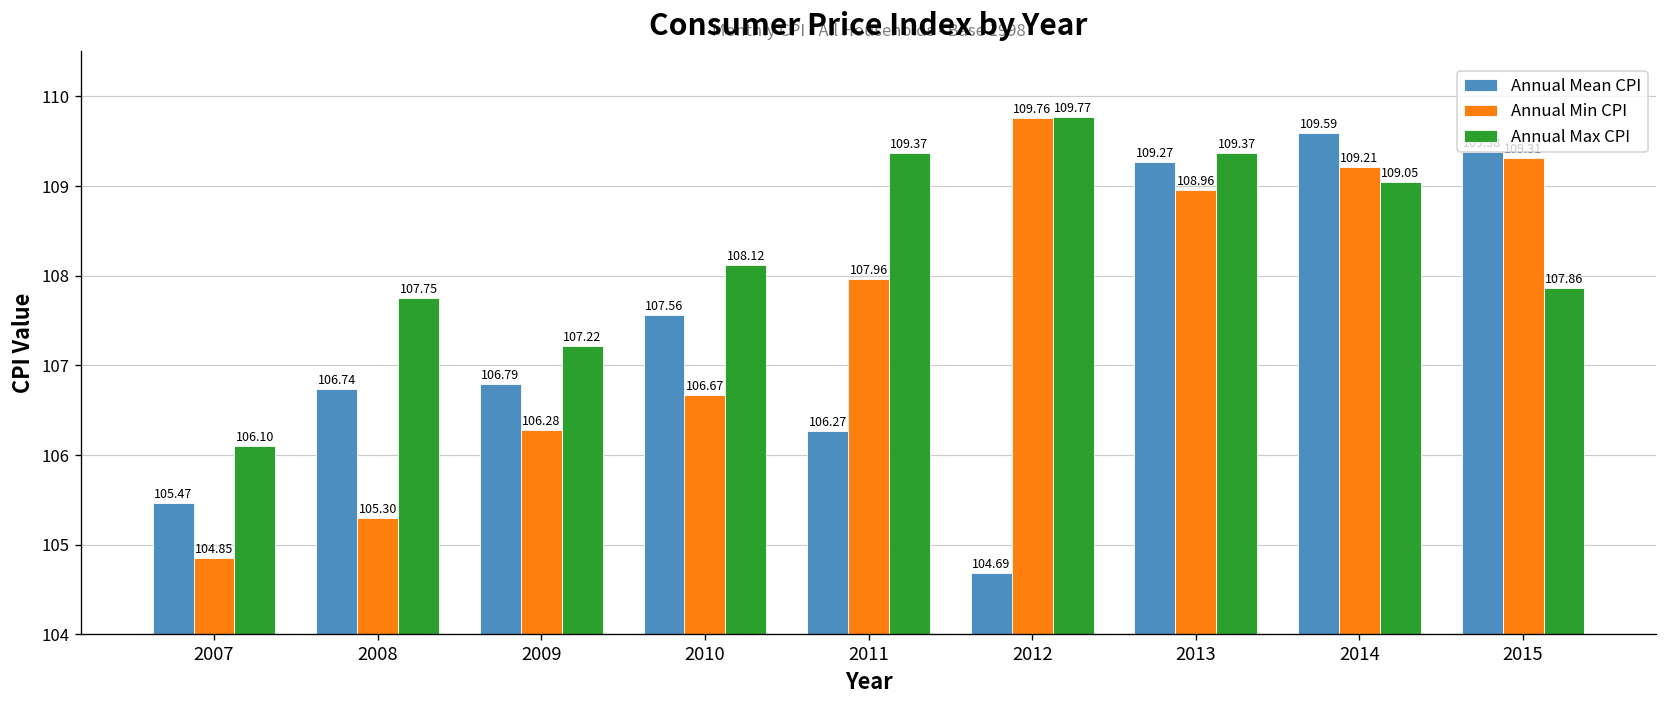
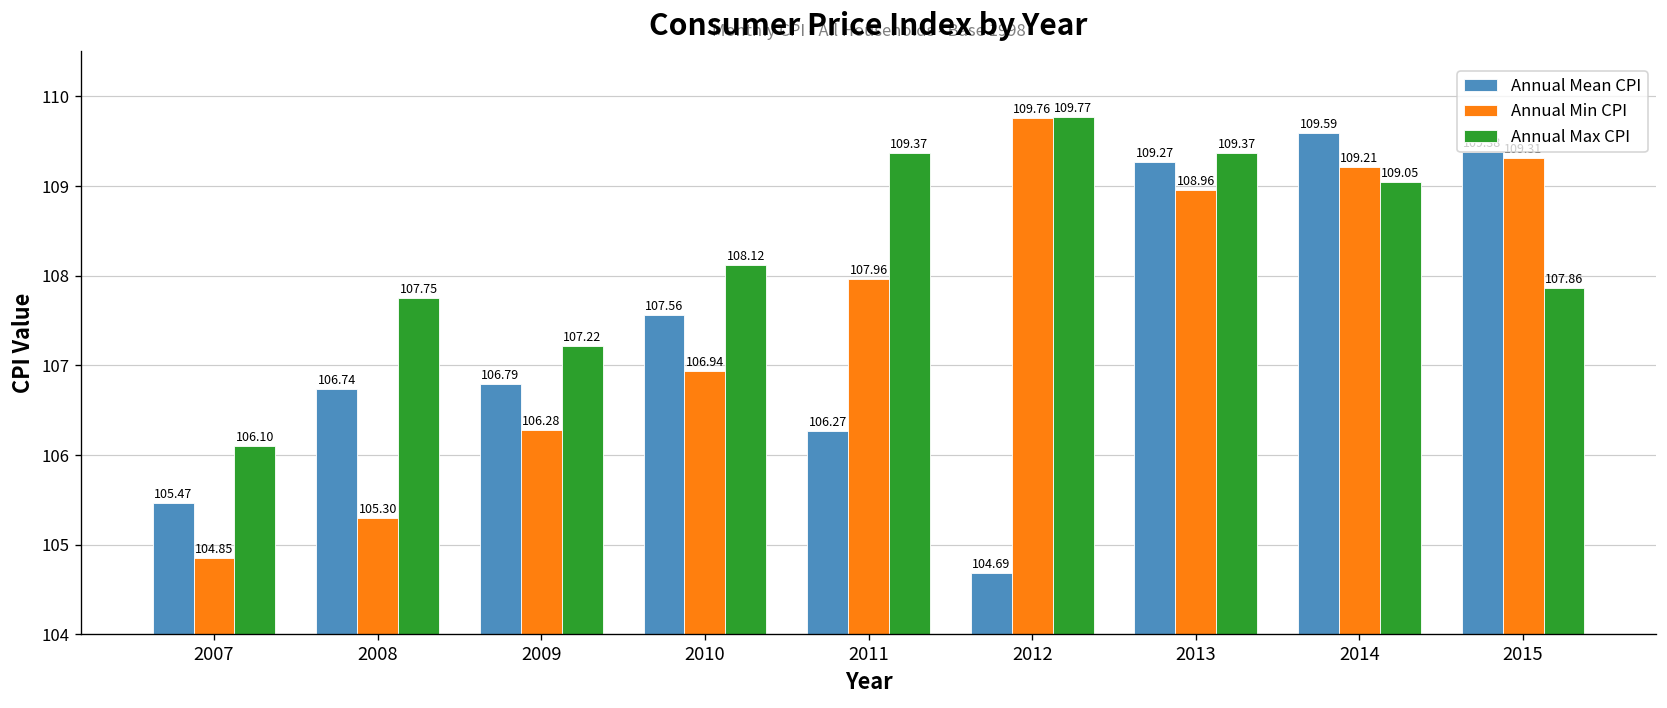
Annual Min CPI, 2010: 106.67 -> 106.94
